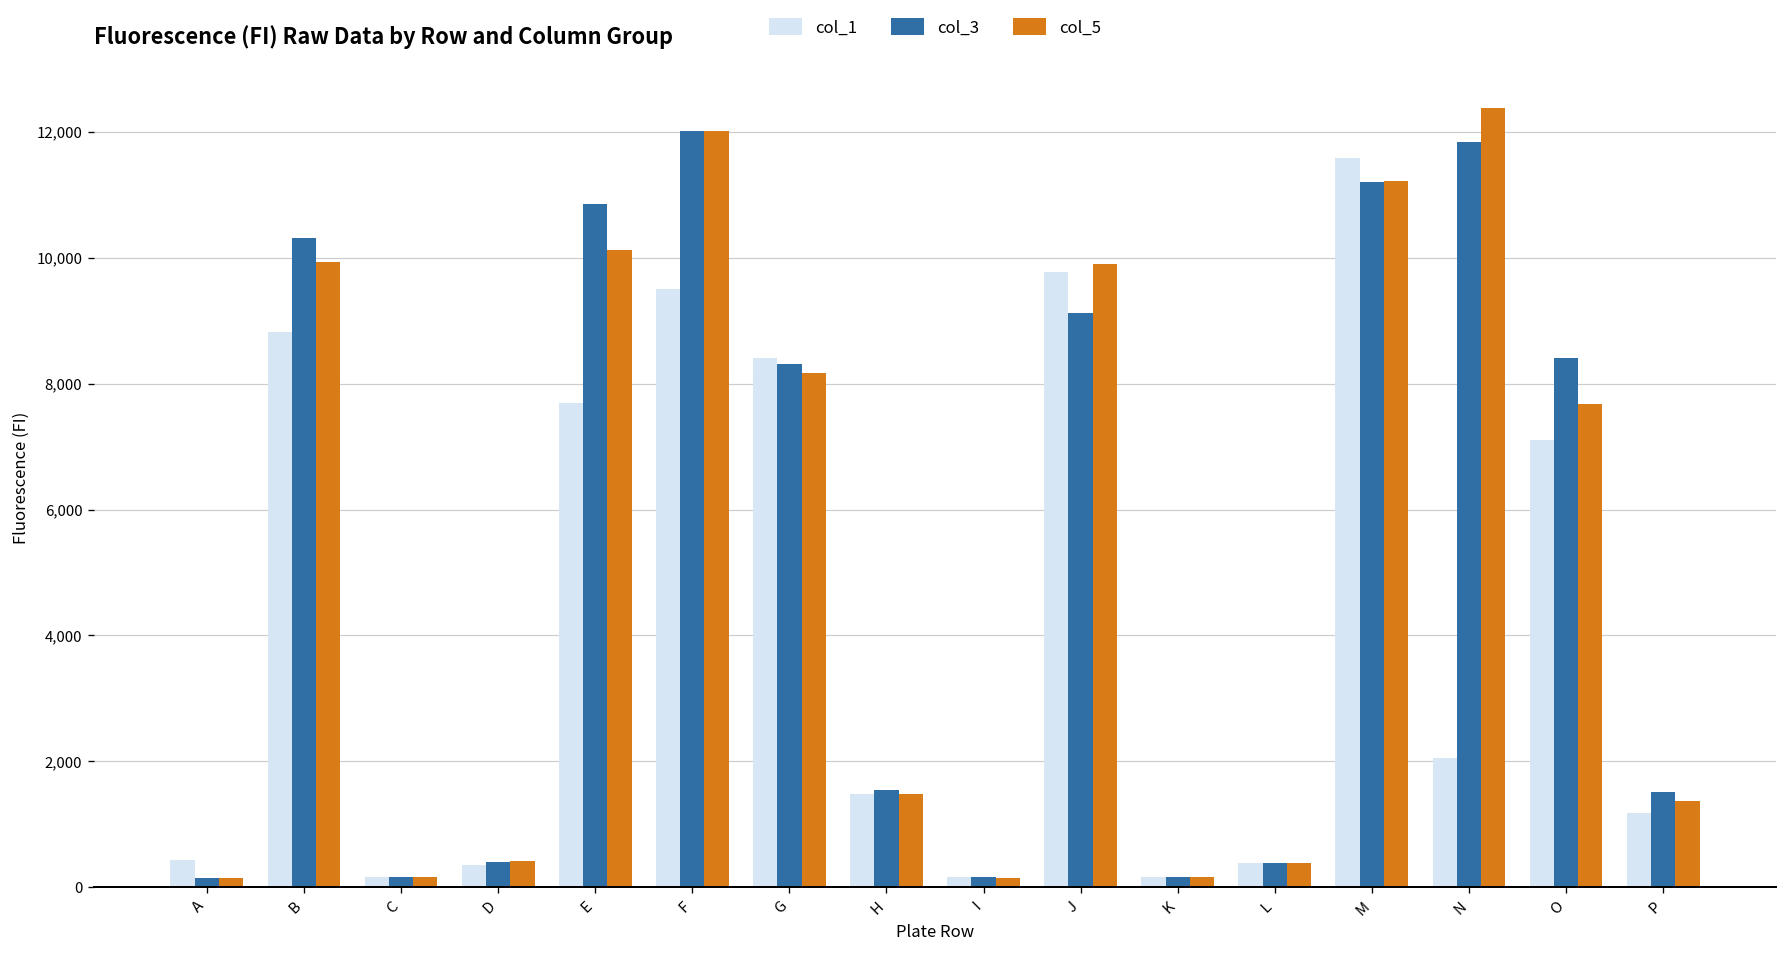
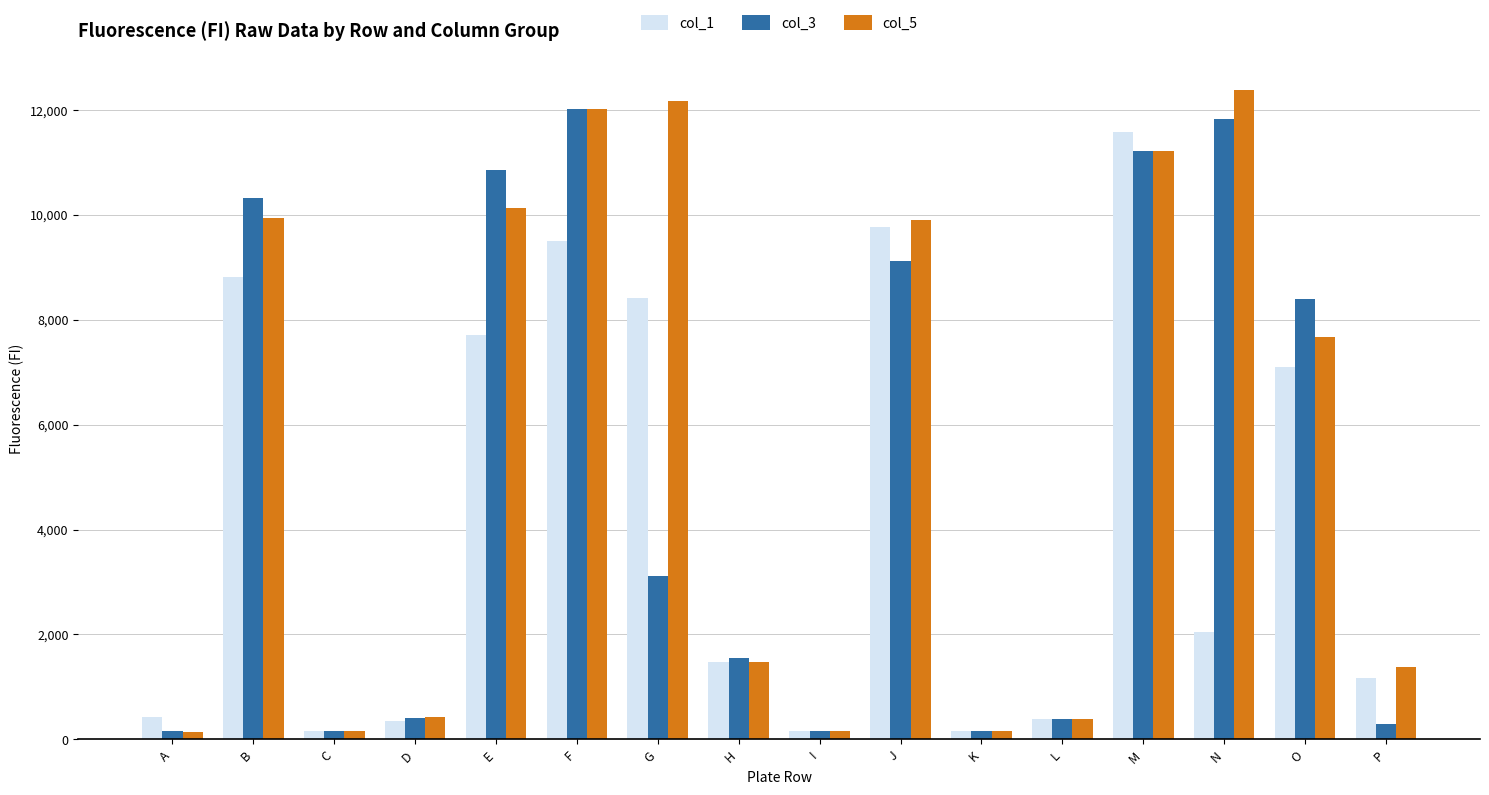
col_3, G: 8,300 -> 3,100
col_5, G: 8,200 -> 12,200
col_3, P: 1,500 -> 300
